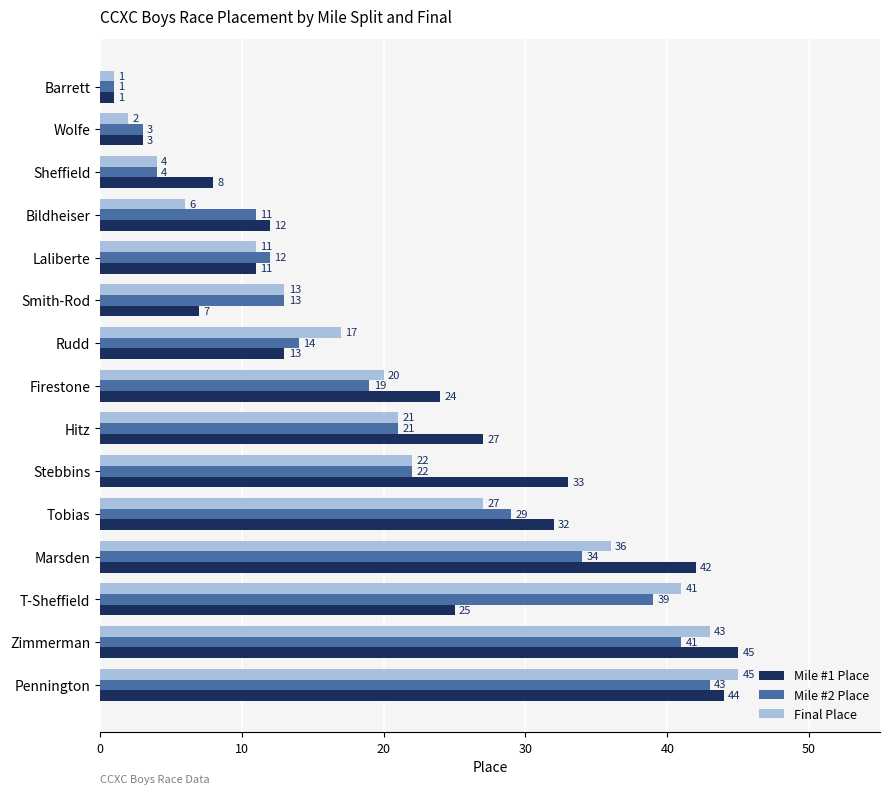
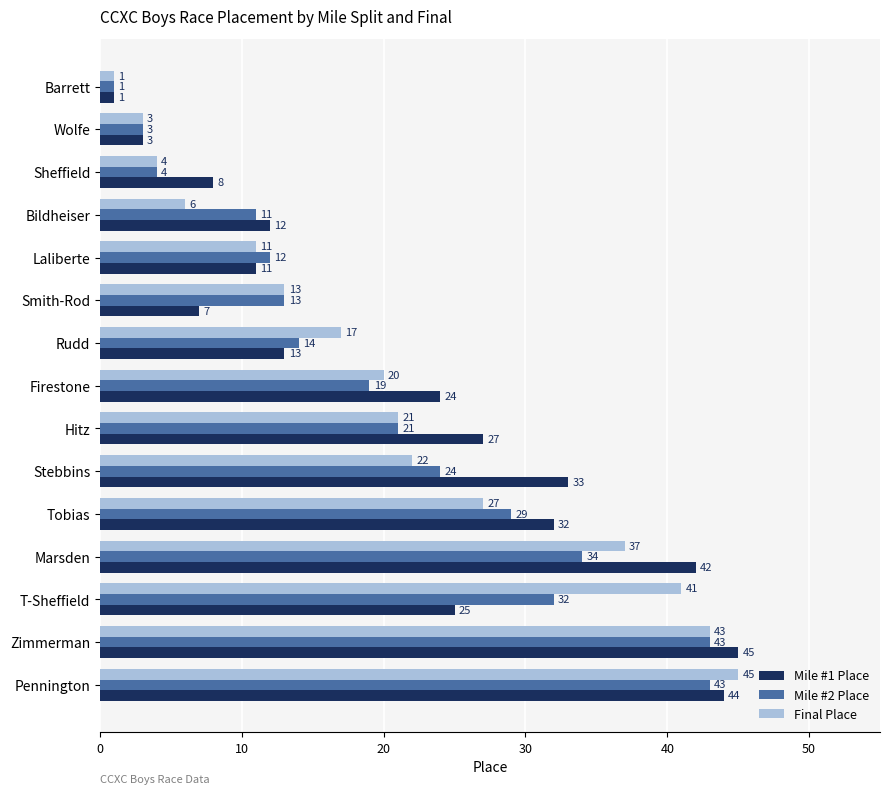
Final Place, Wolfe: 2 -> 3
Mile #2 Place, Stebbins: 22 -> 24
Final Place, Marsden: 36 -> 37
Mile #2 Place, T-Sheffield: 39 -> 32
Mile #2 Place, Zimmerman: 41 -> 43
